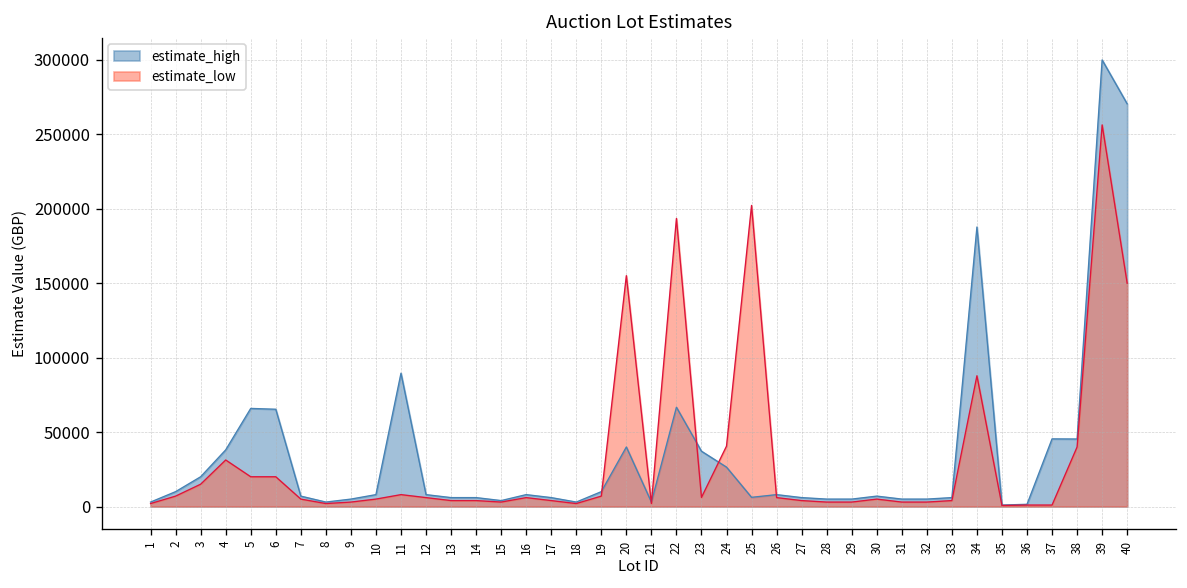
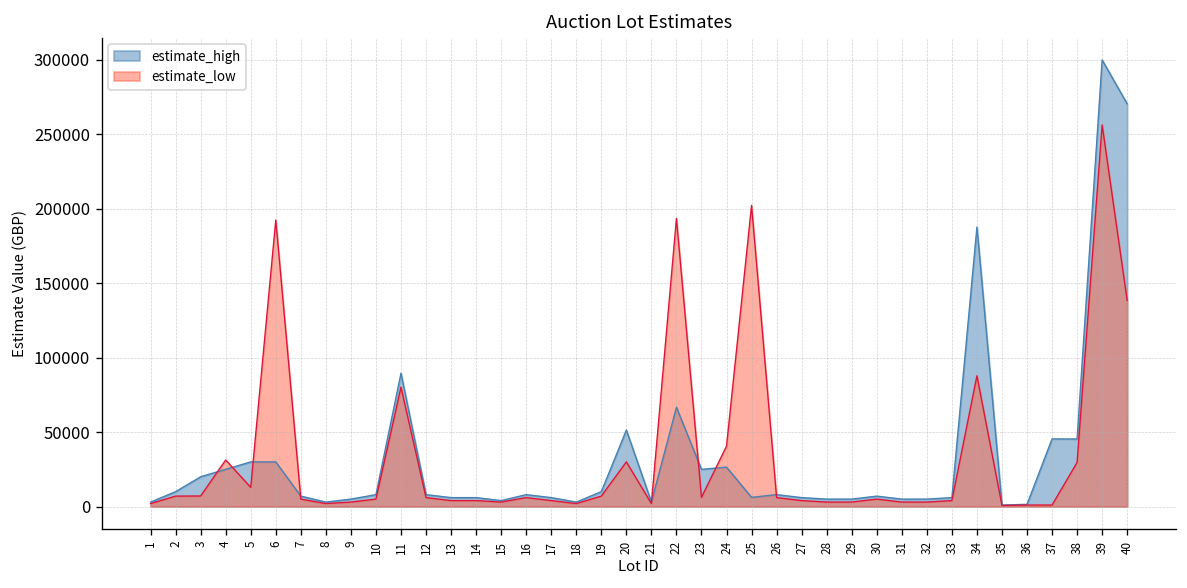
estimate_low, 3: 15000 -> 7000
estimate_high, 4: 38000 -> 25000
estimate_high, 5: 66000 -> 30000
estimate_low, 5: 20000 -> 13000
estimate_high, 6: 65000 -> 30000
estimate_low, 6: 20000 -> 192000
estimate_low, 11: 8000 -> 80000
estimate_high, 20: 40000 -> 51000
estimate_low, 20: 155000 -> 30000
estimate_high, 23: 37000 -> 25000
estimate_low, 38: 40000 -> 30000
estimate_low, 40: 150000 -> 138000
